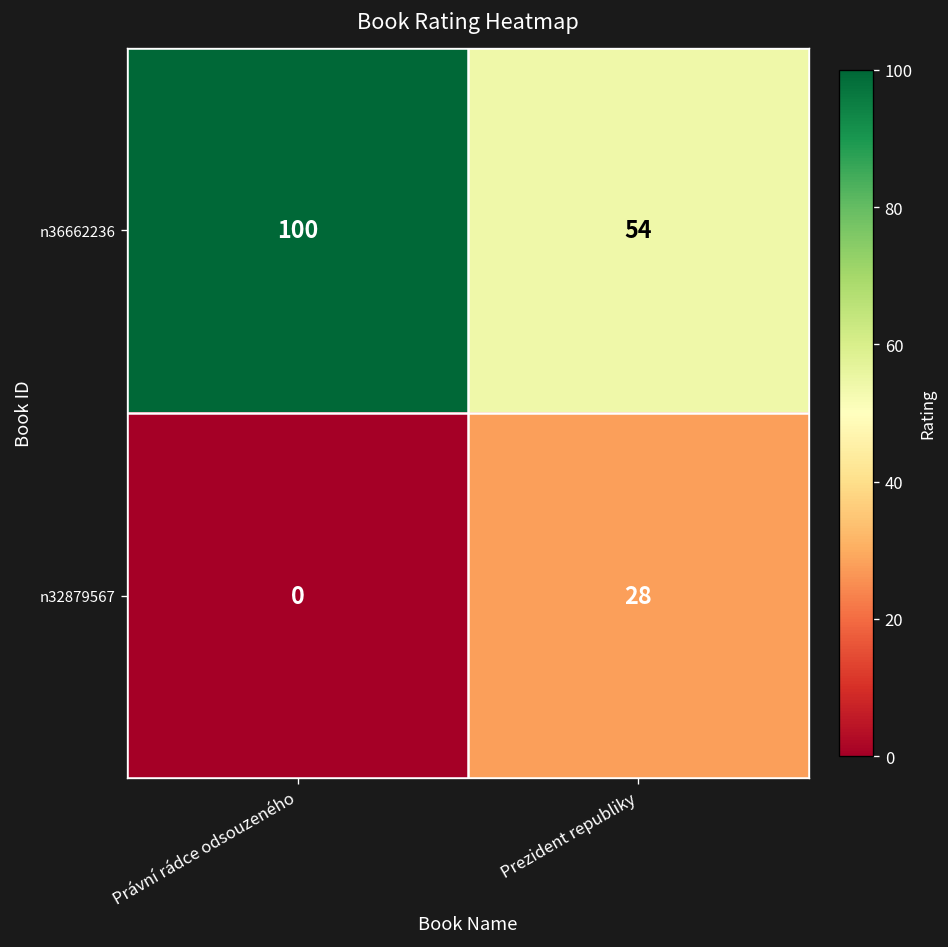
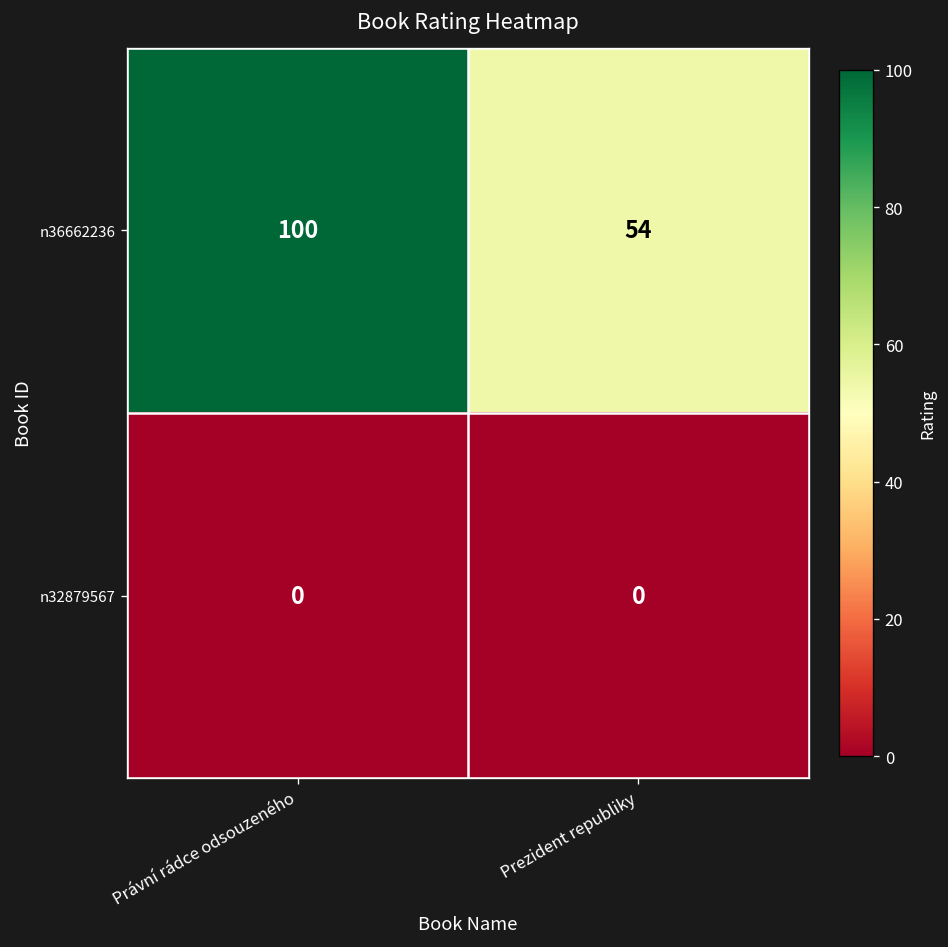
n32879567, Prezident republiky: 28 -> 0
